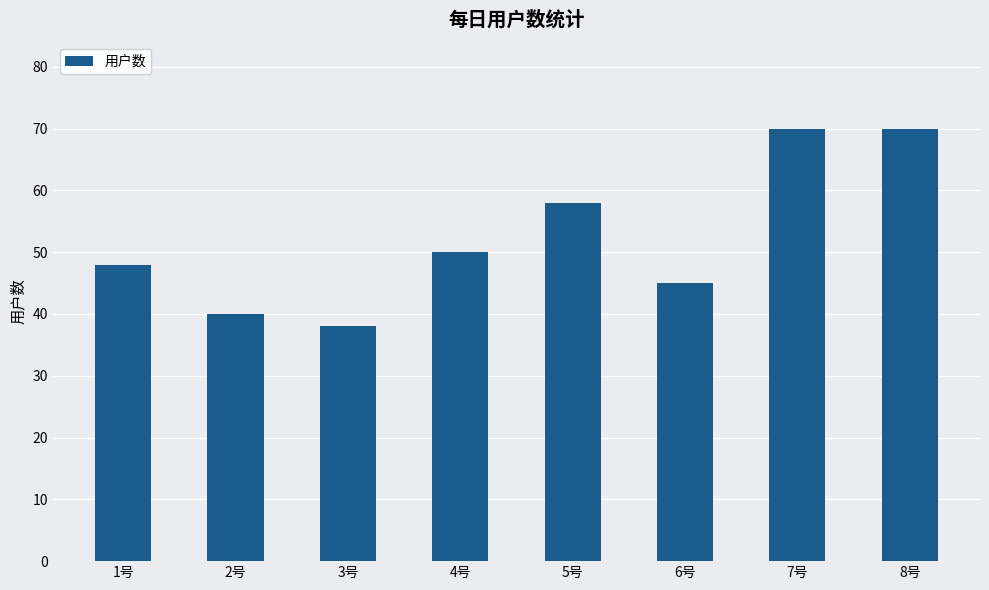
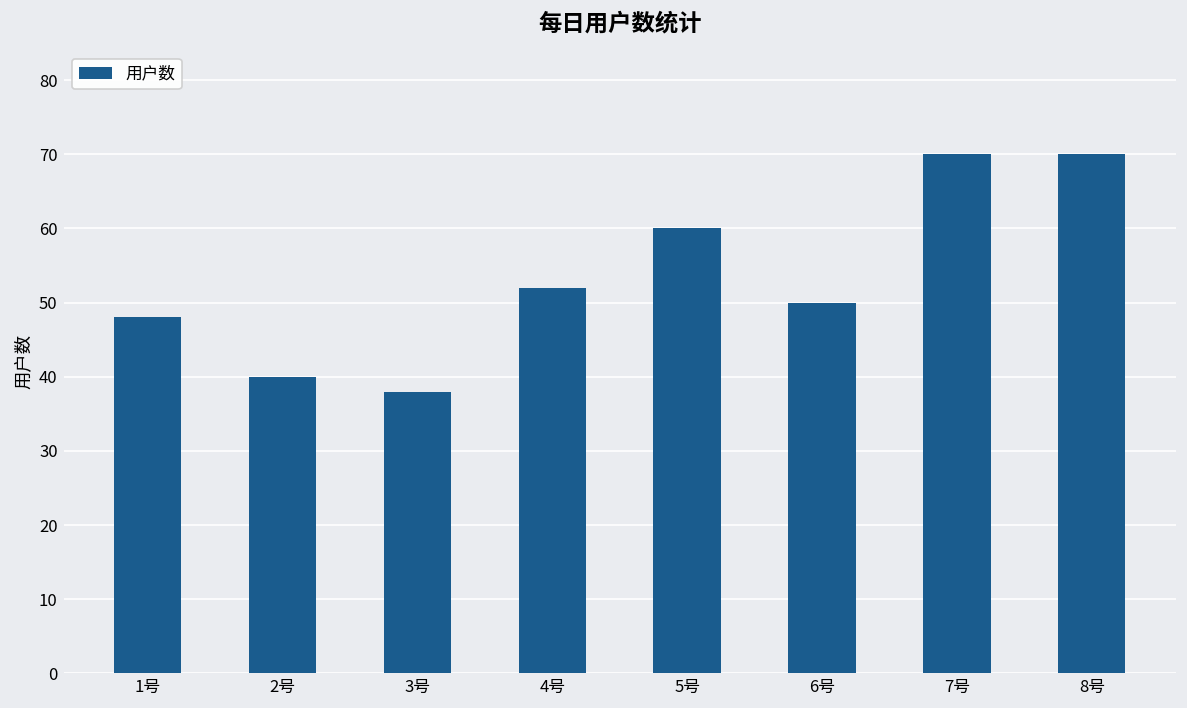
4号: 50 -> 52
5号: 58 -> 60
6号: 45 -> 50
